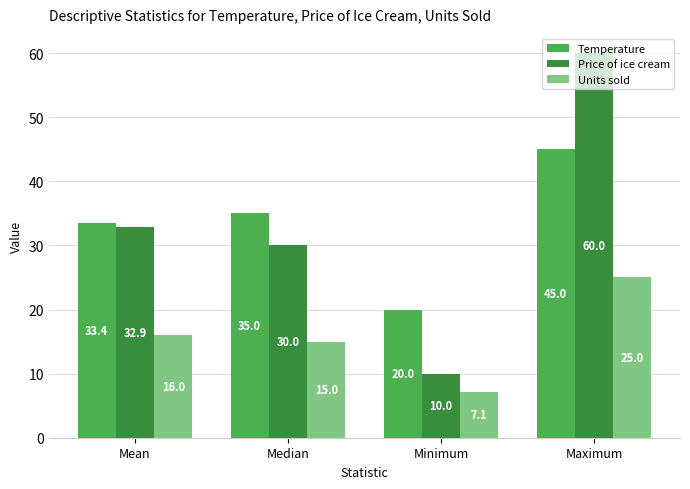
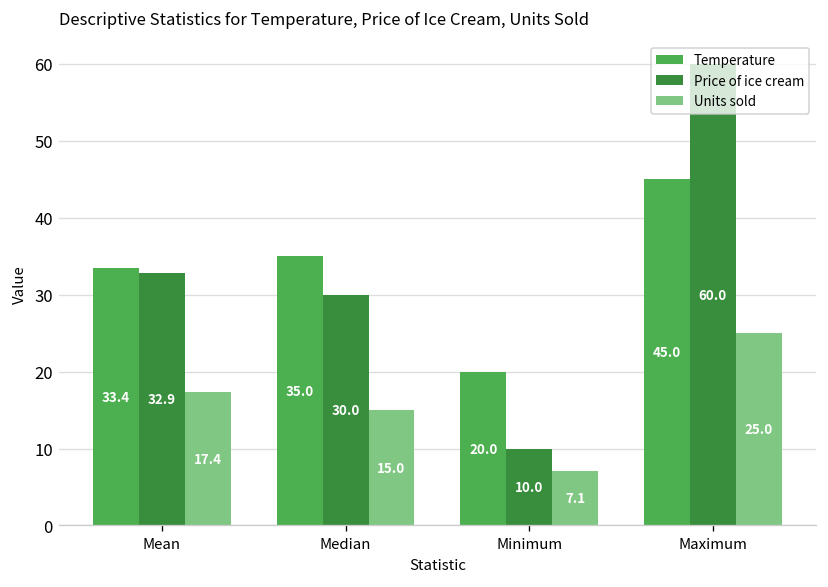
Units sold, Mean: 16.0 -> 17.4
